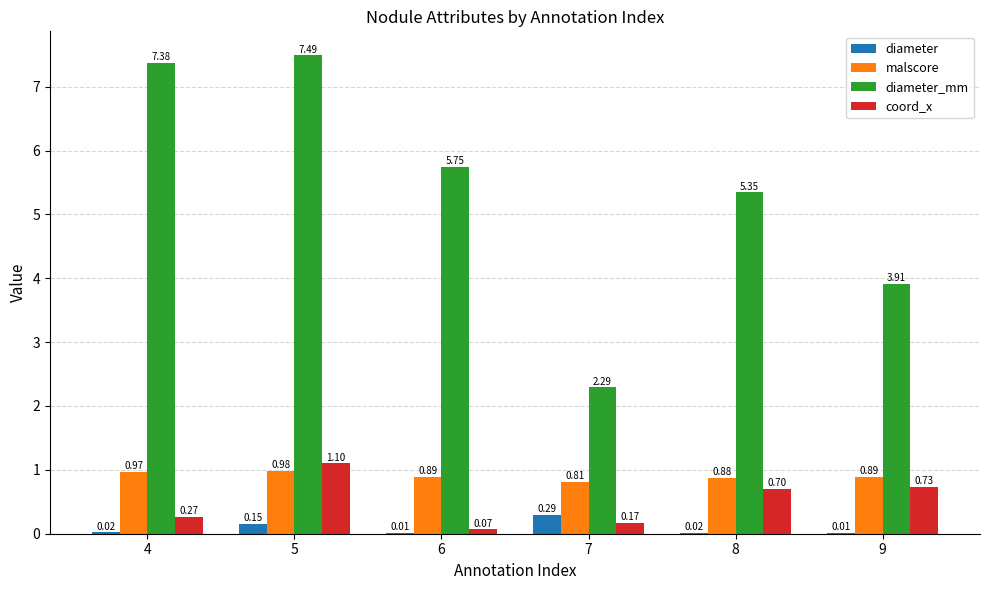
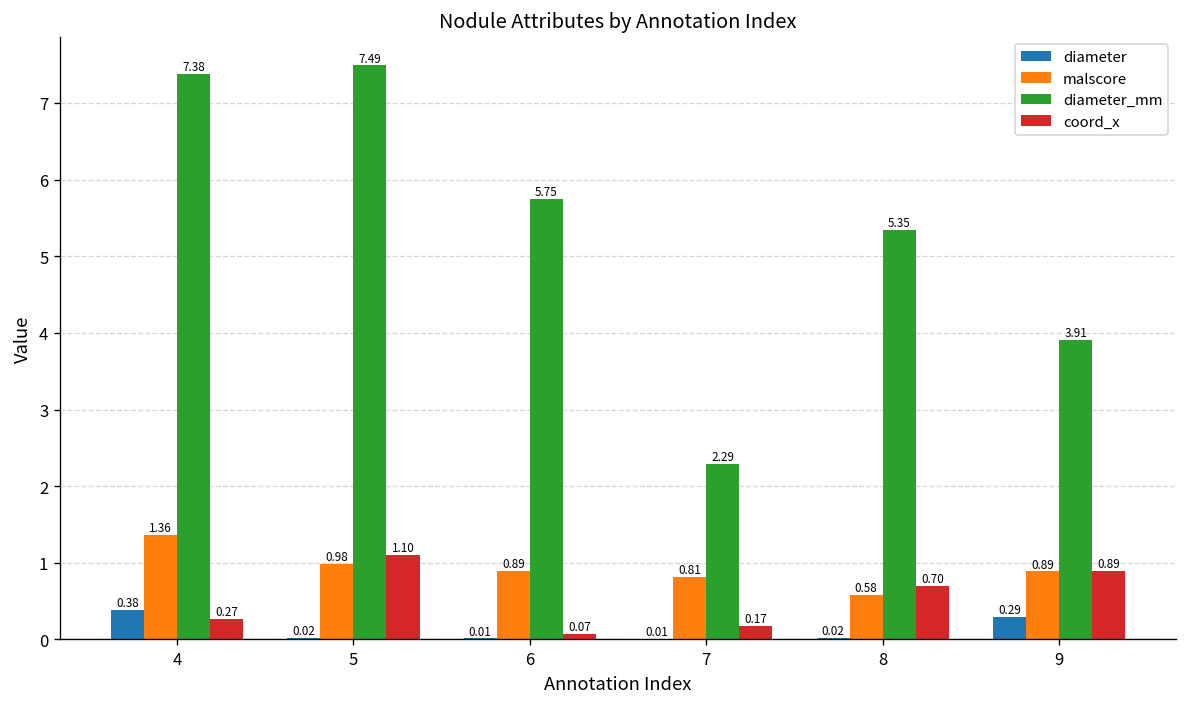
diameter, 4: 0.02 -> 0.38
malscore, 4: 0.97 -> 1.36
diameter, 5: 0.15 -> 0.02
diameter, 7: 0.29 -> 0.01
malscore, 8: 0.88 -> 0.58
diameter, 9: 0.01 -> 0.29
coord_x, 9: 0.73 -> 0.89
